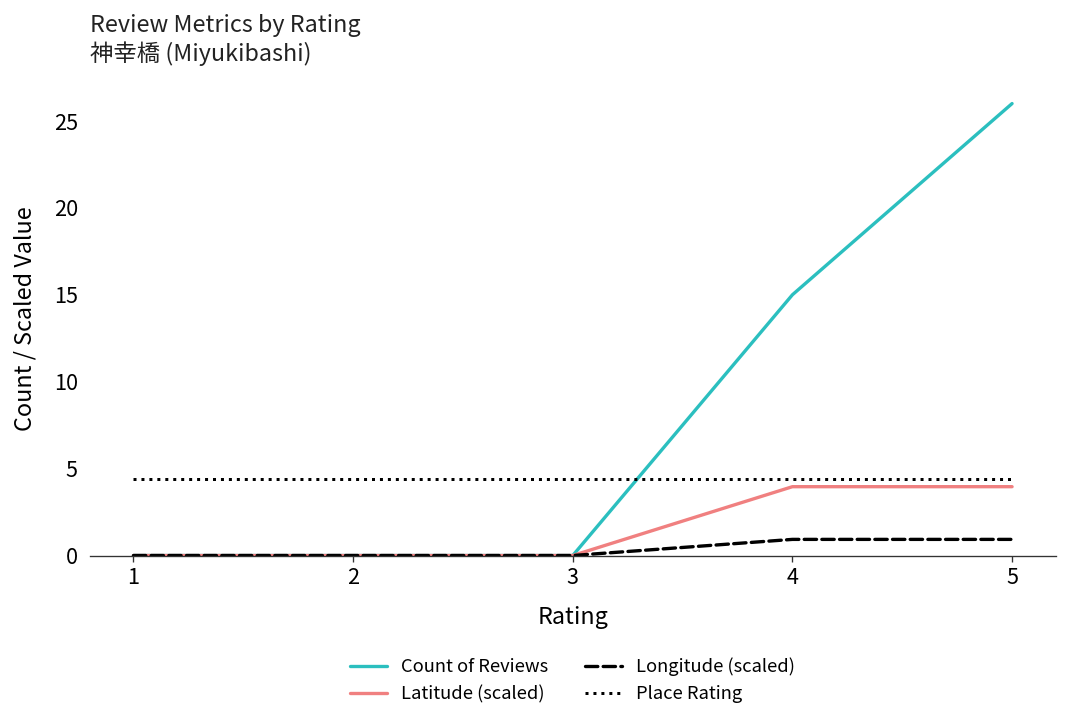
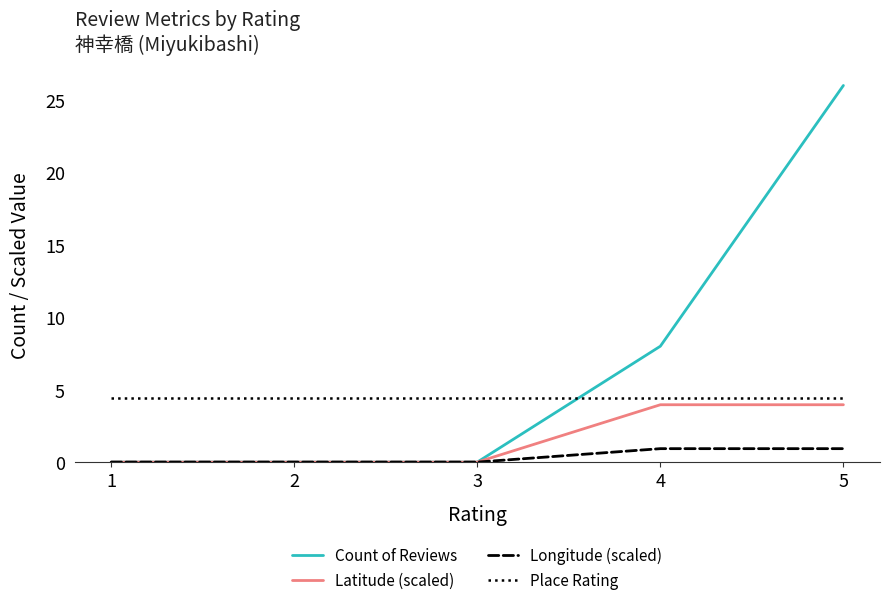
Count of Reviews, 4: 15 -> 8
